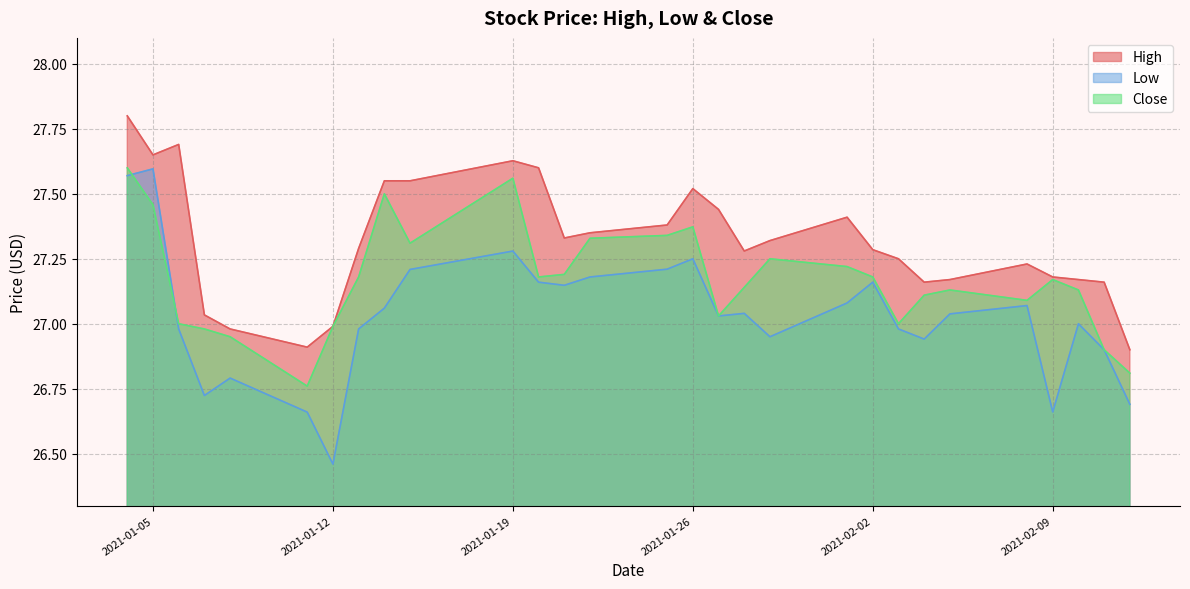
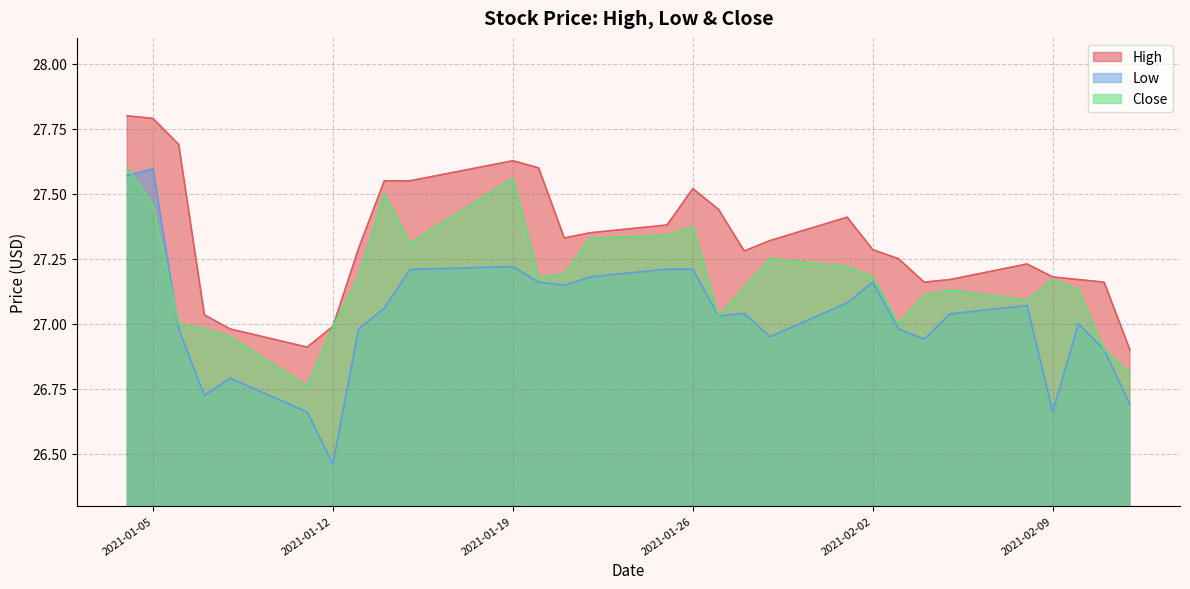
High, 2021-01-05: 27.65 -> 27.79
Low, 2021-01-19: 27.28 -> 27.22
Low, 2021-01-26: 27.25 -> 27.21
